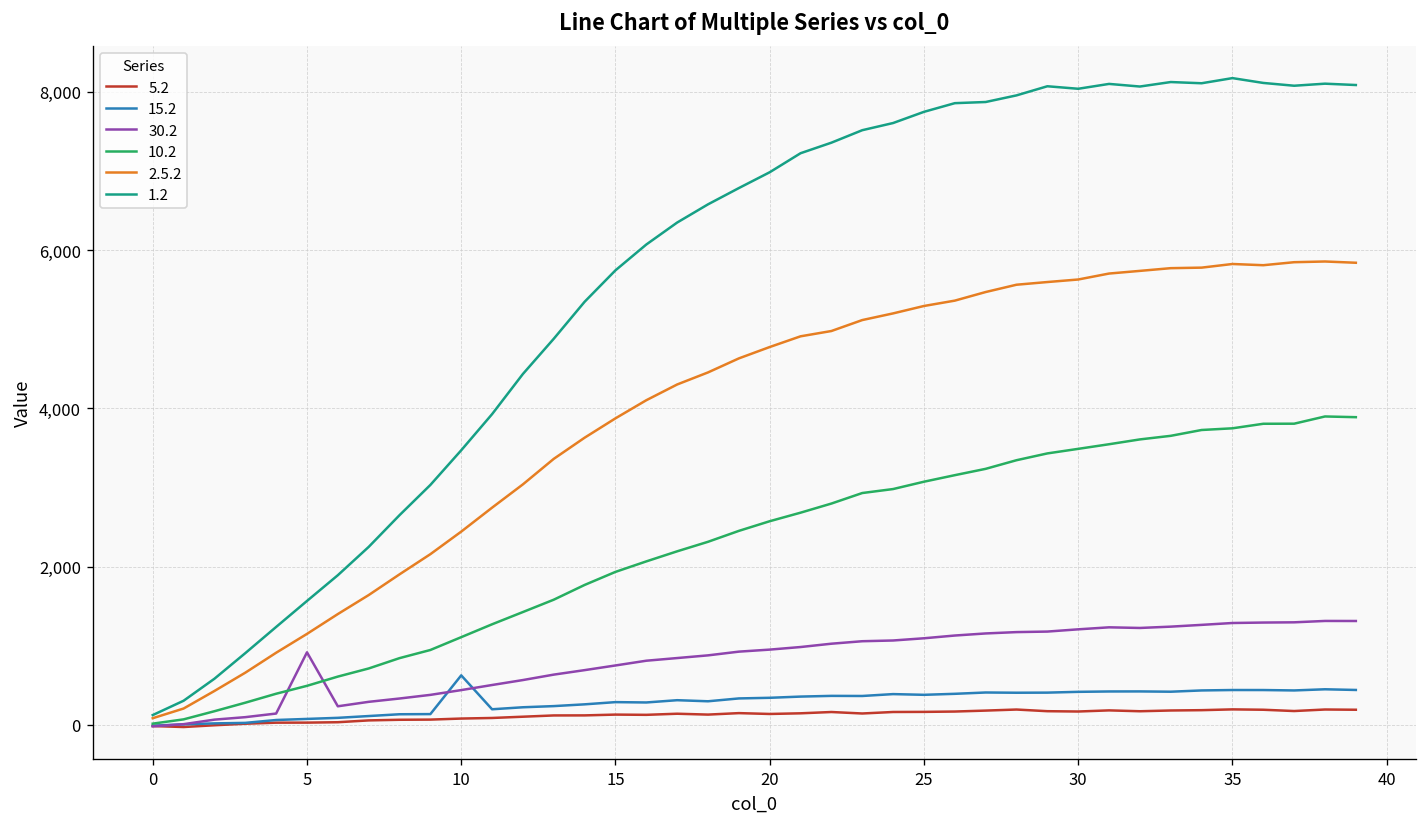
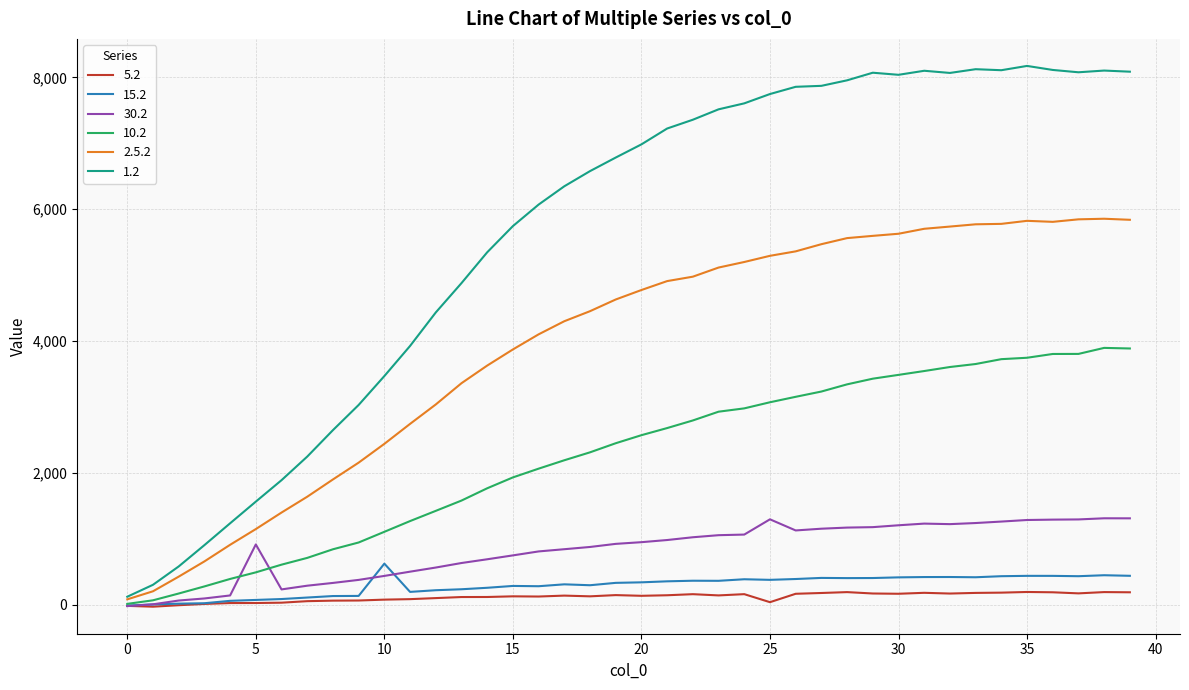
5.2, 25: 200 -> 0
30.2, 25: 1,100 -> 1,300
